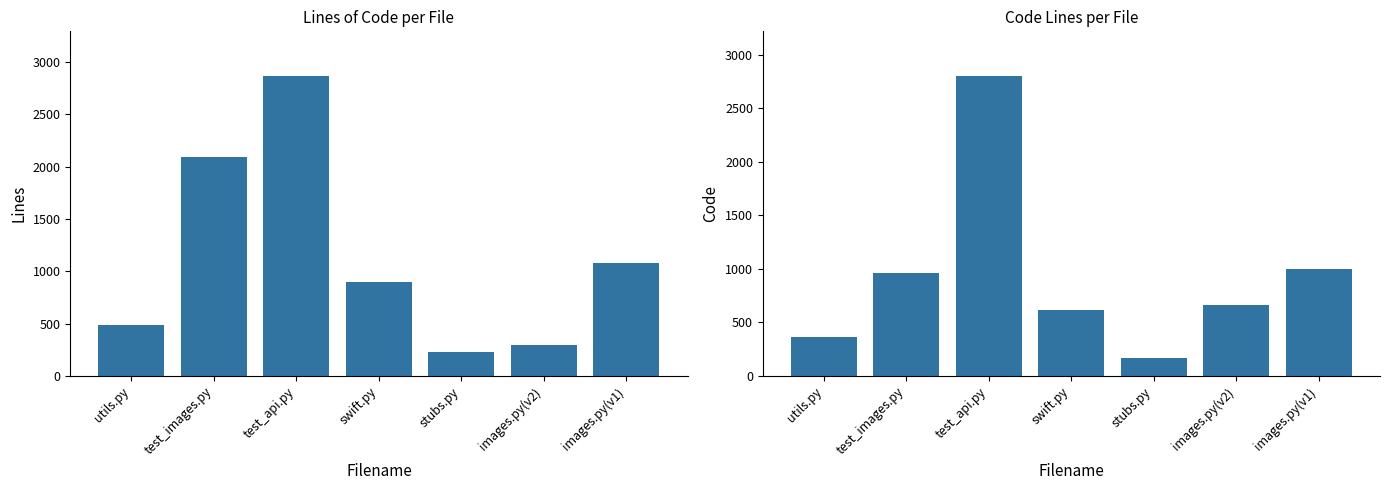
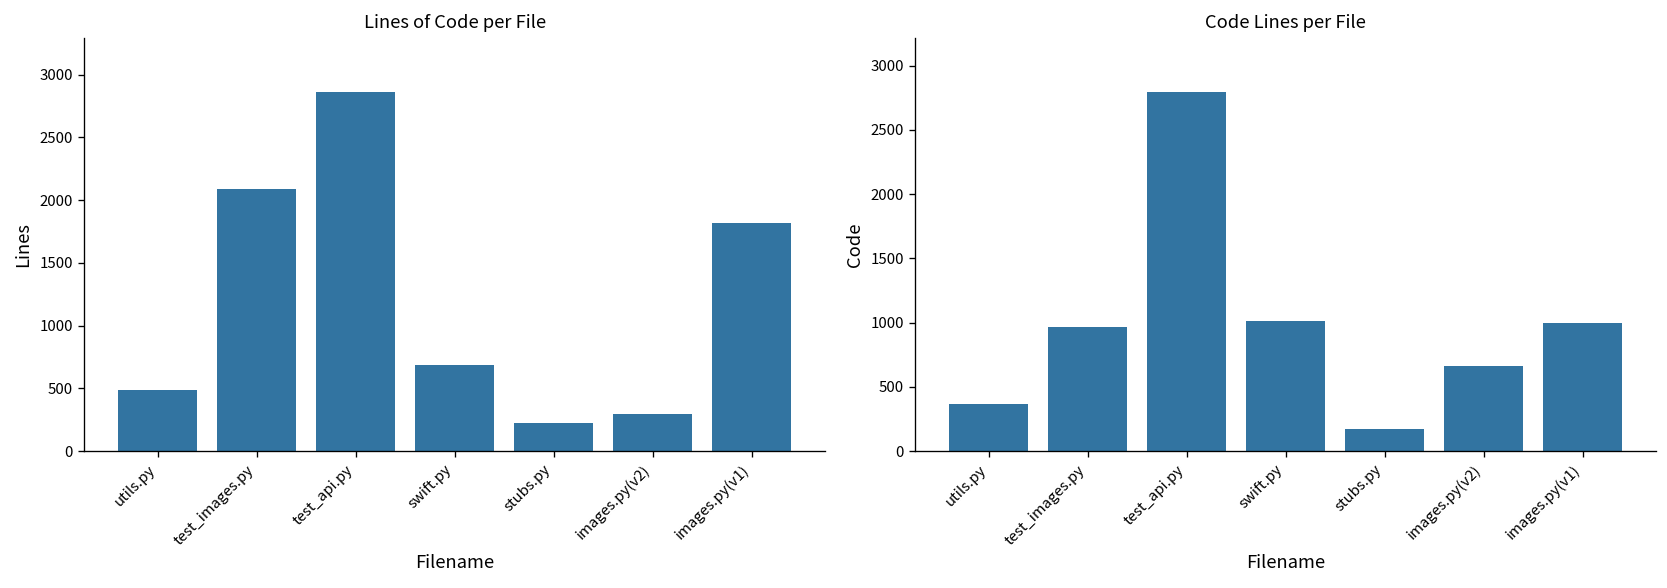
Lines of Code per File, swift.py: 900 -> 680
Lines of Code per File, images.py(v1): 1080 -> 1820
Code Lines per File, swift.py: 620 -> 1010
